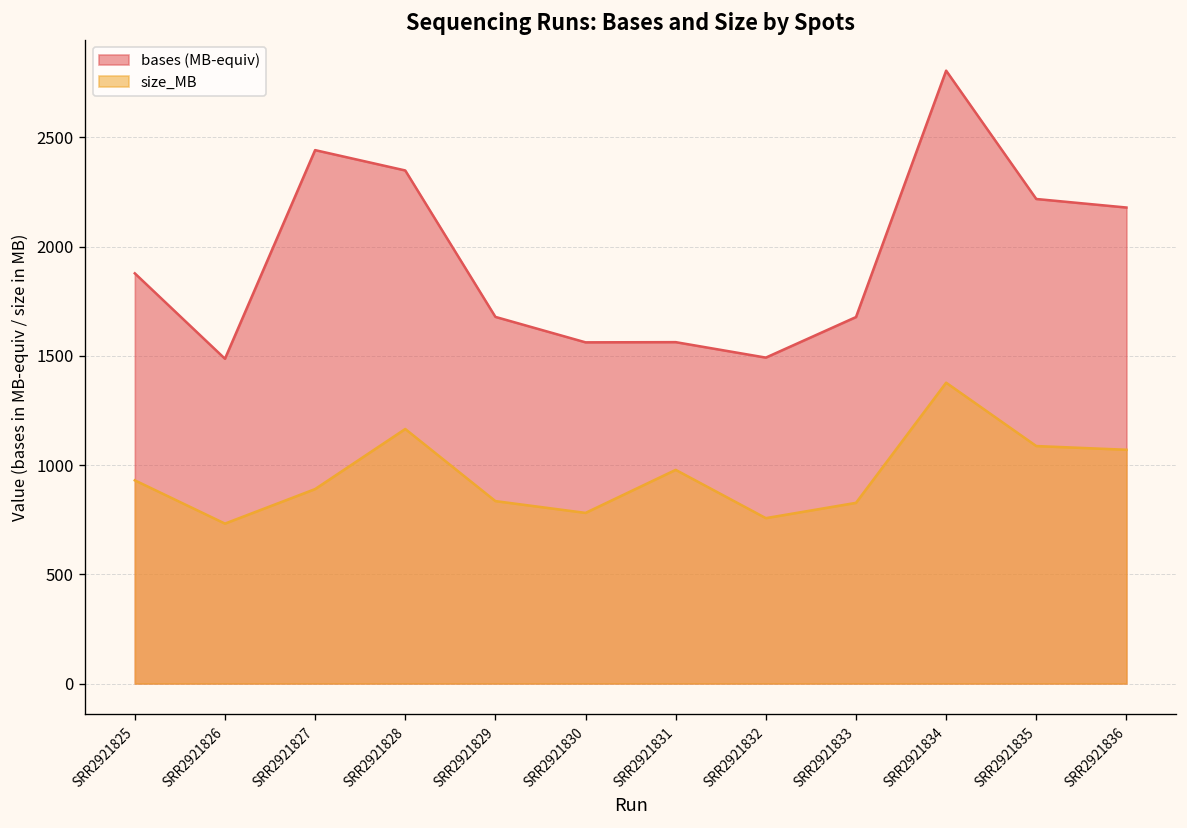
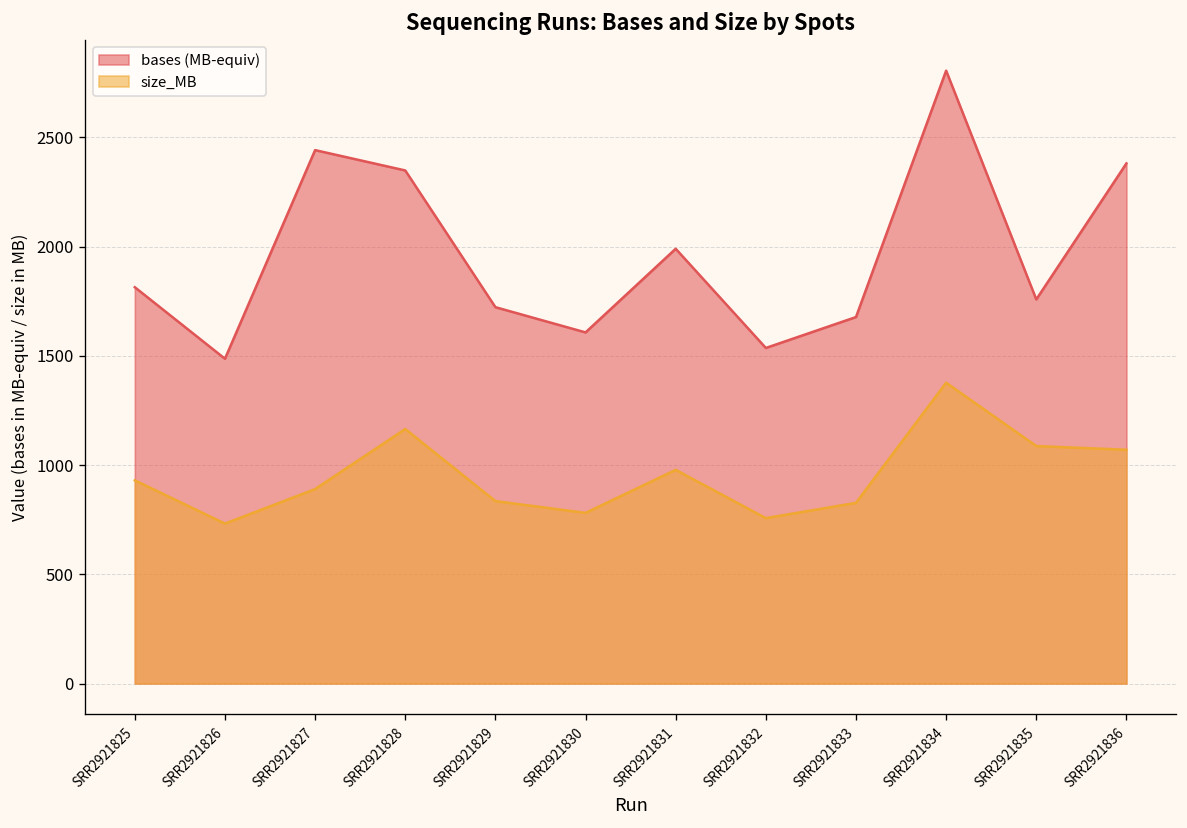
bases (MB-equiv), SRR2921825: 1880 -> 1810
bases (MB-equiv), SRR2921829: 1680 -> 1720
bases (MB-equiv), SRR2921830: 1560 -> 1610
bases (MB-equiv), SRR2921831: 1560 -> 1990
bases (MB-equiv), SRR2921832: 1490 -> 1540
bases (MB-equiv), SRR2921835: 2220 -> 1760
bases (MB-equiv), SRR2921836: 2180 -> 2380
